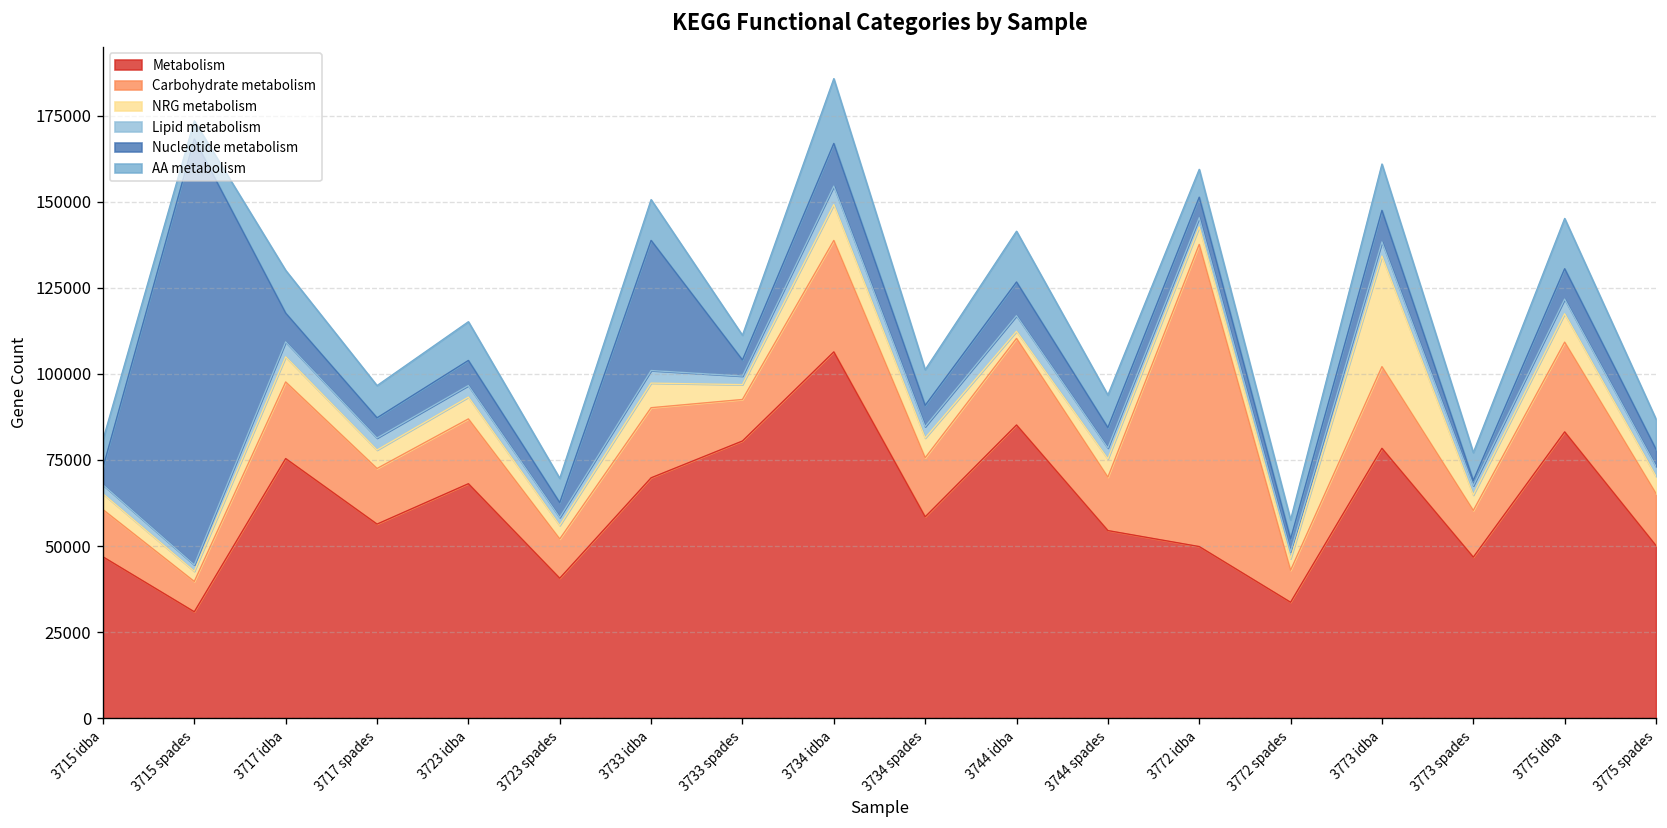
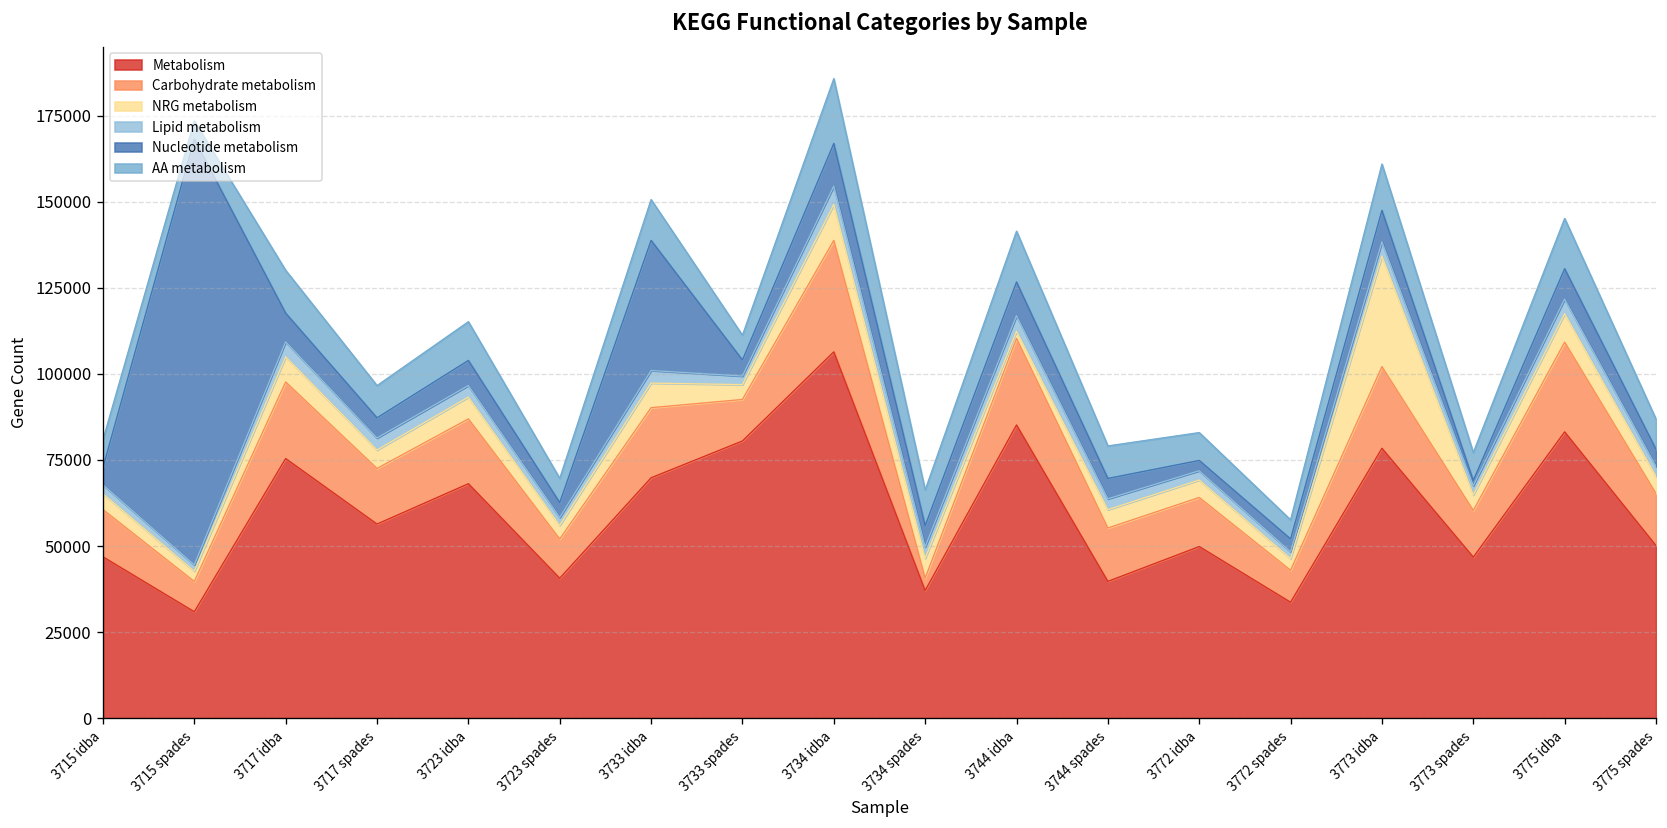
Metabolism, 3734 spades: 58000 -> 37000
Carbohydrate metabolism, 3734 spades: 17000 -> 4000
Metabolism, 3744 spades: 54000 -> 40000
Carbohydrate metabolism, 3772 idba: 88000 -> 14000
Nucleotide metabolism, 3772 idba: 6000 -> 3000
